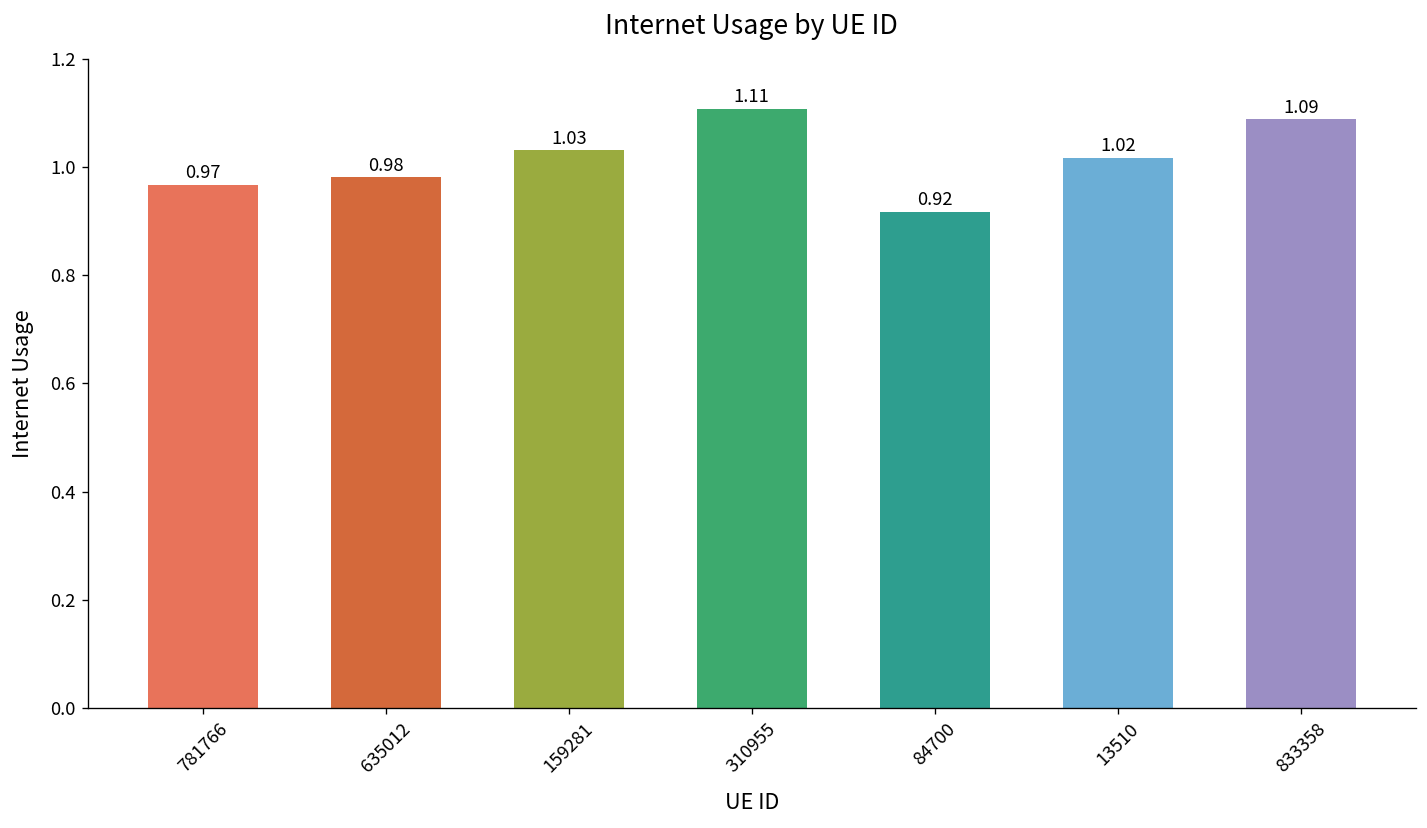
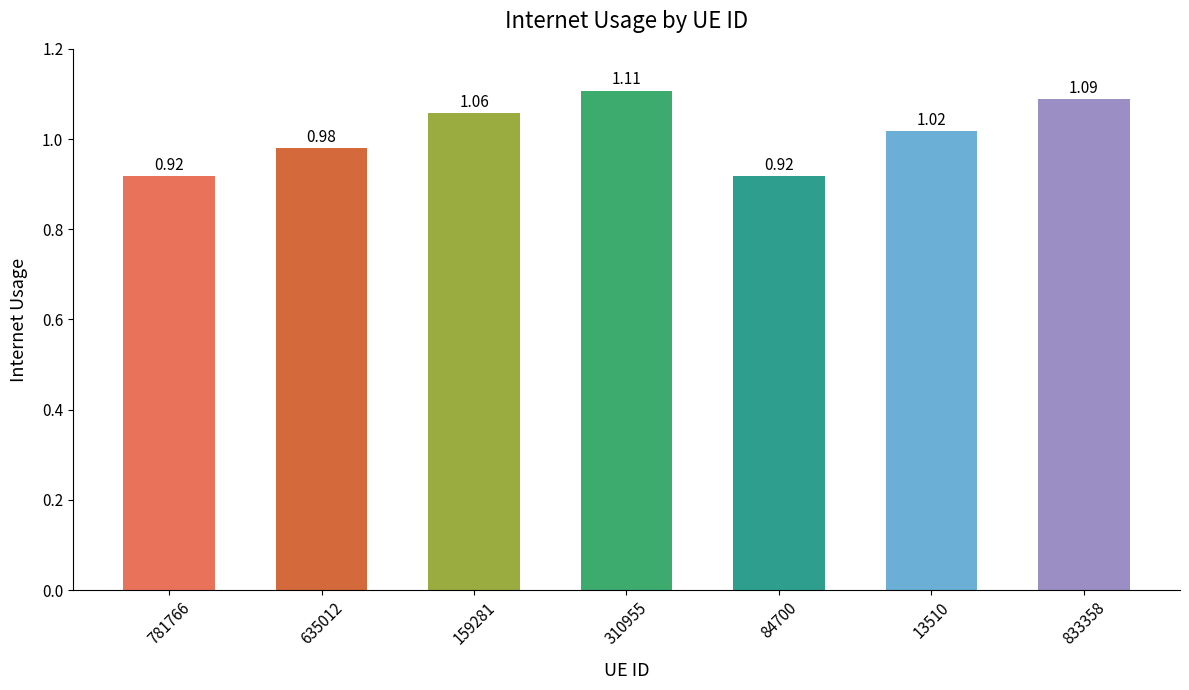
781766: 0.97 -> 0.92
159281: 1.03 -> 1.06
